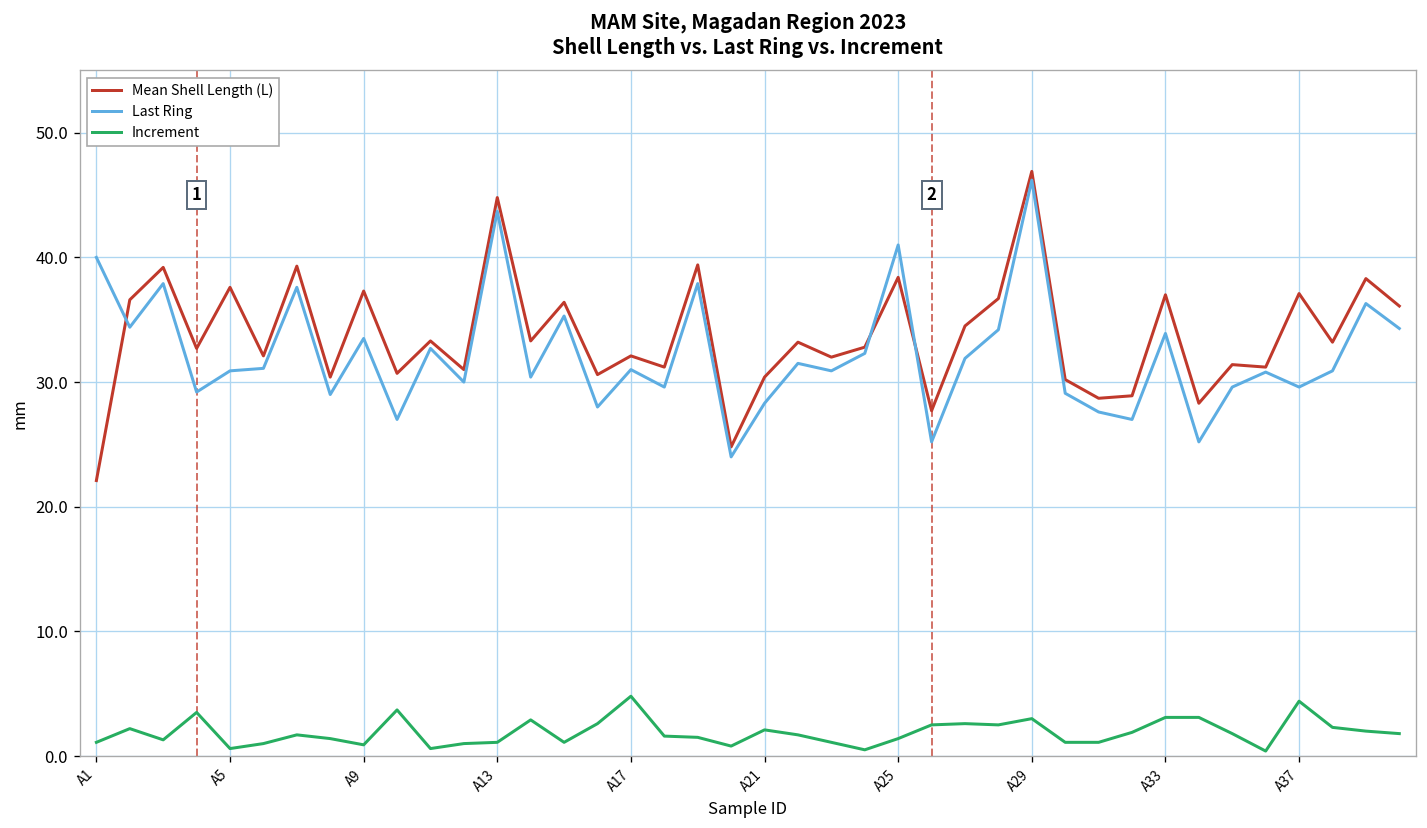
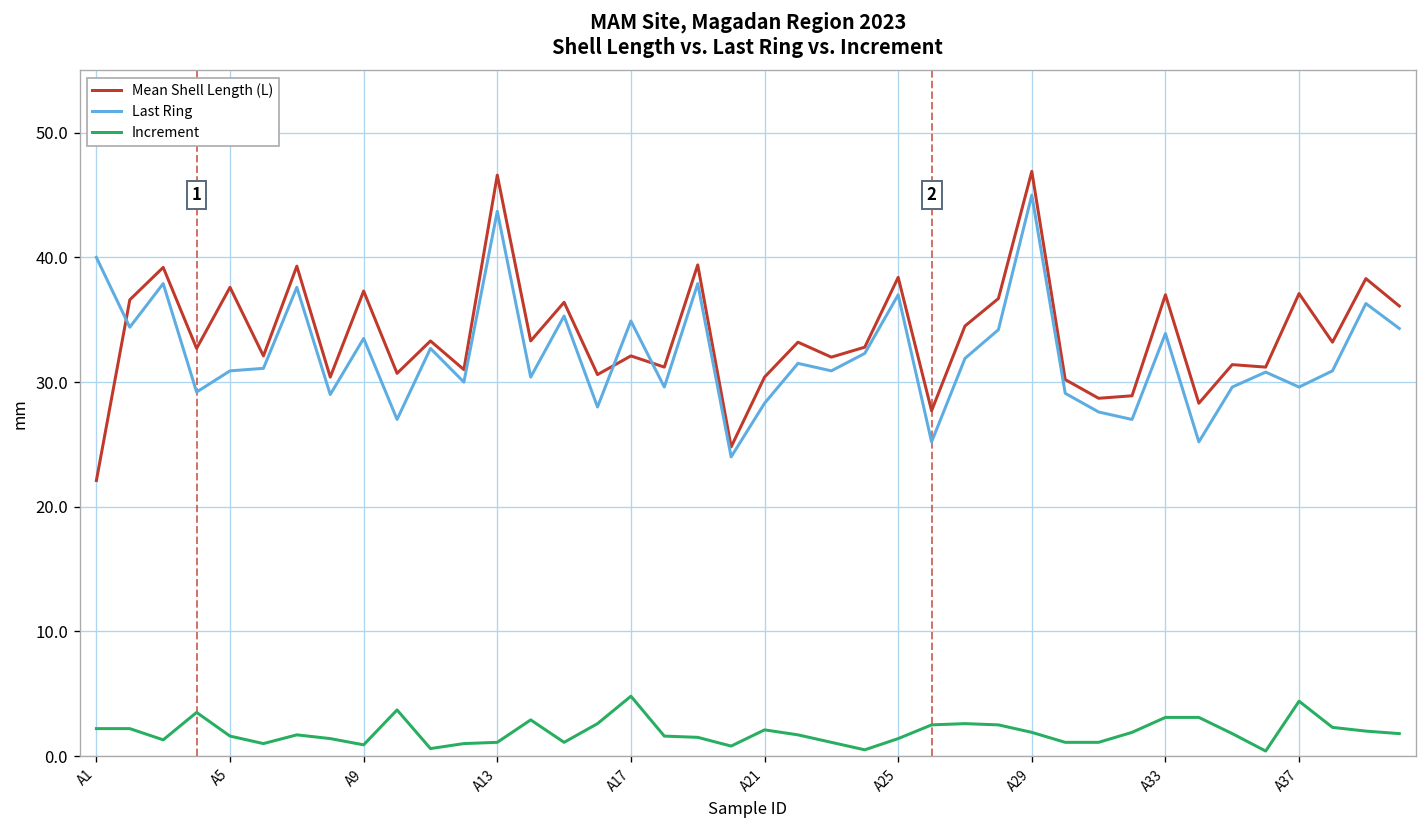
Increment, A1: 1.1 -> 2.2
Increment, A5: 0.6 -> 1.6
Mean Shell Length (L), A13: 44.8 -> 46.6
Last Ring, A17: 31.0 -> 34.9
Last Ring, A25: 41 -> 37
Last Ring, A29: 46.2 -> 45.0
Increment, A29: 3.0 -> 1.9
